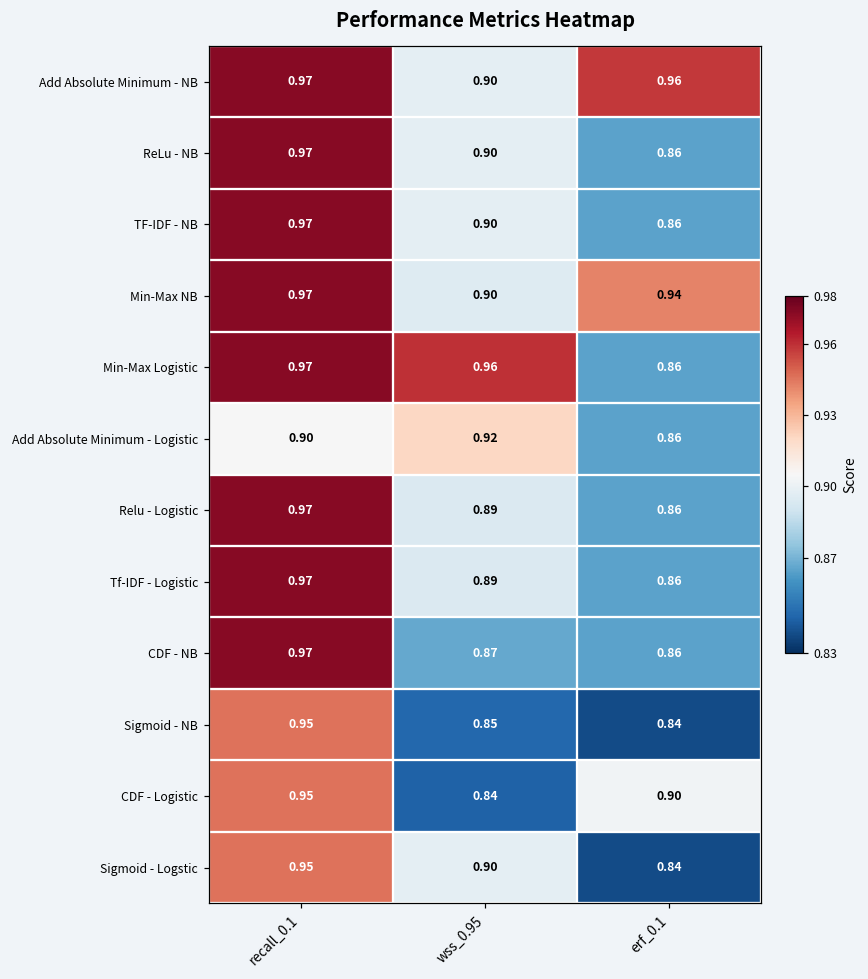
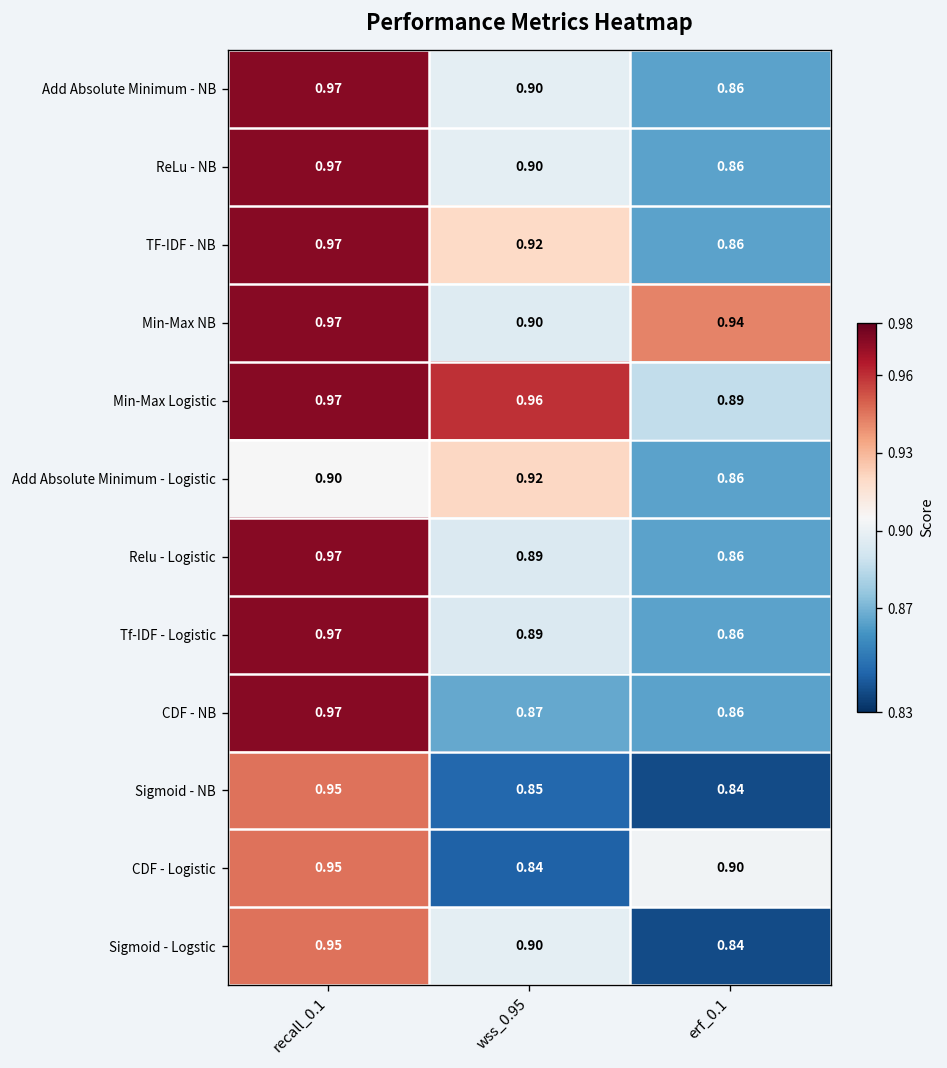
Add Absolute Minimum - NB, erf_0.1: 0.96 -> 0.86
TF-IDF - NB, wss_0.95: 0.90 -> 0.92
Min-Max Logistic, erf_0.1: 0.86 -> 0.89
